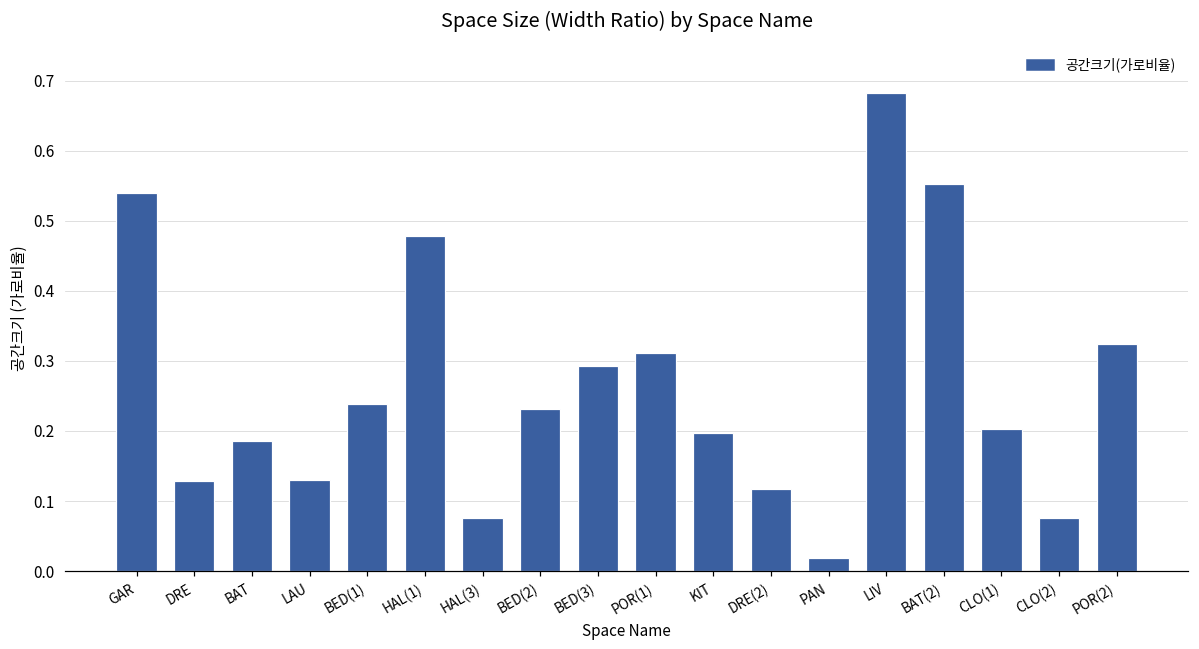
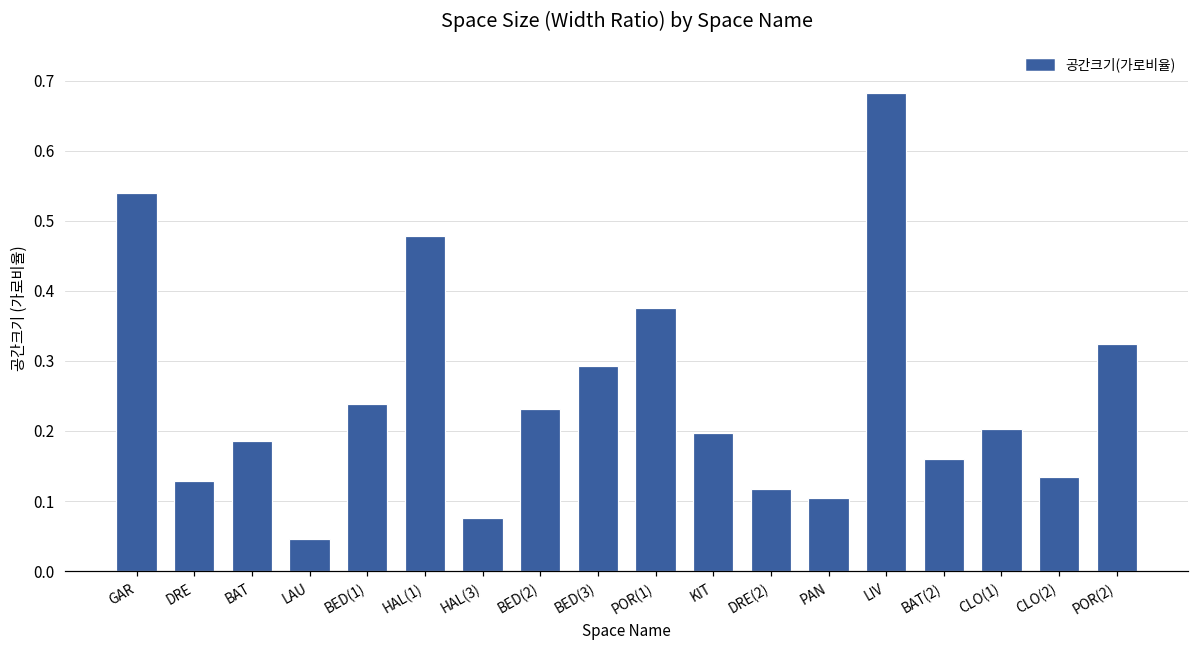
LAU: 0.13 -> 0.05
POR(1): 0.31 -> 0.38
PAN: 0.02 -> 0.10
BAT(2): 0.55 -> 0.16
CLO(2): 0.08 -> 0.13
